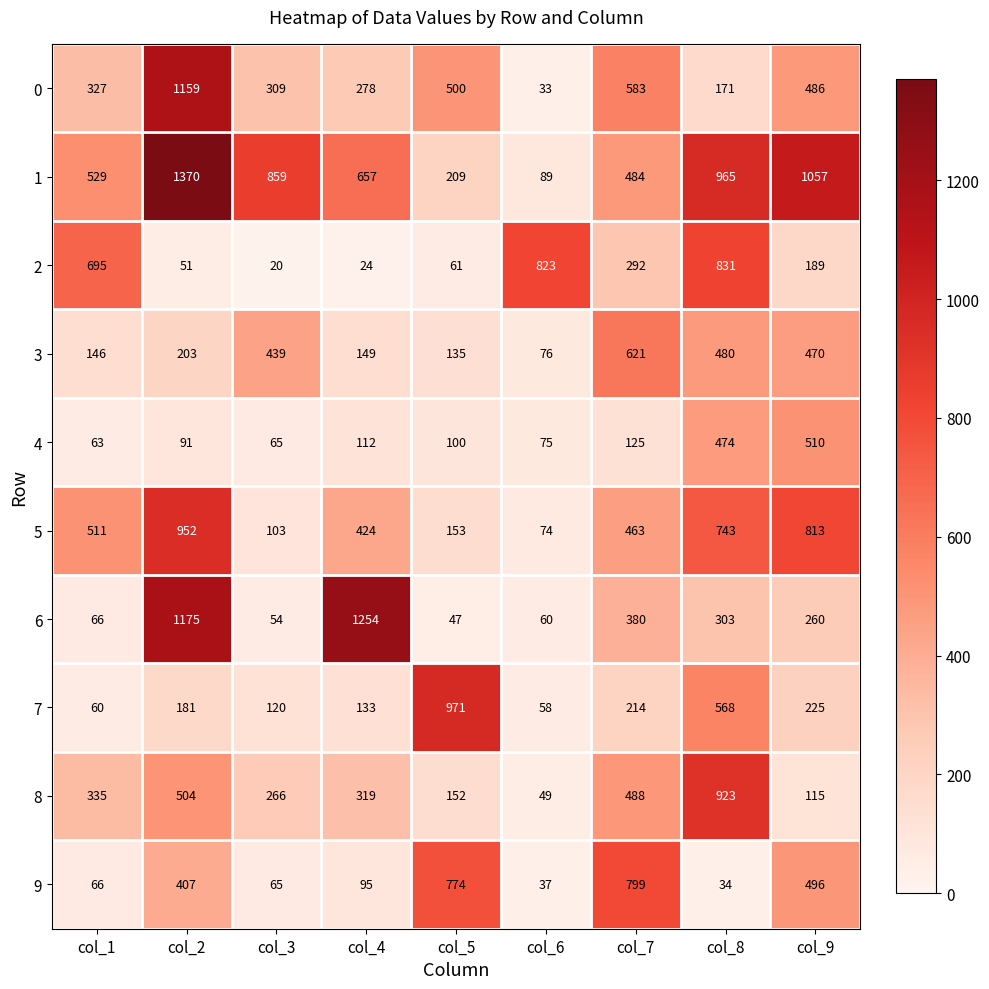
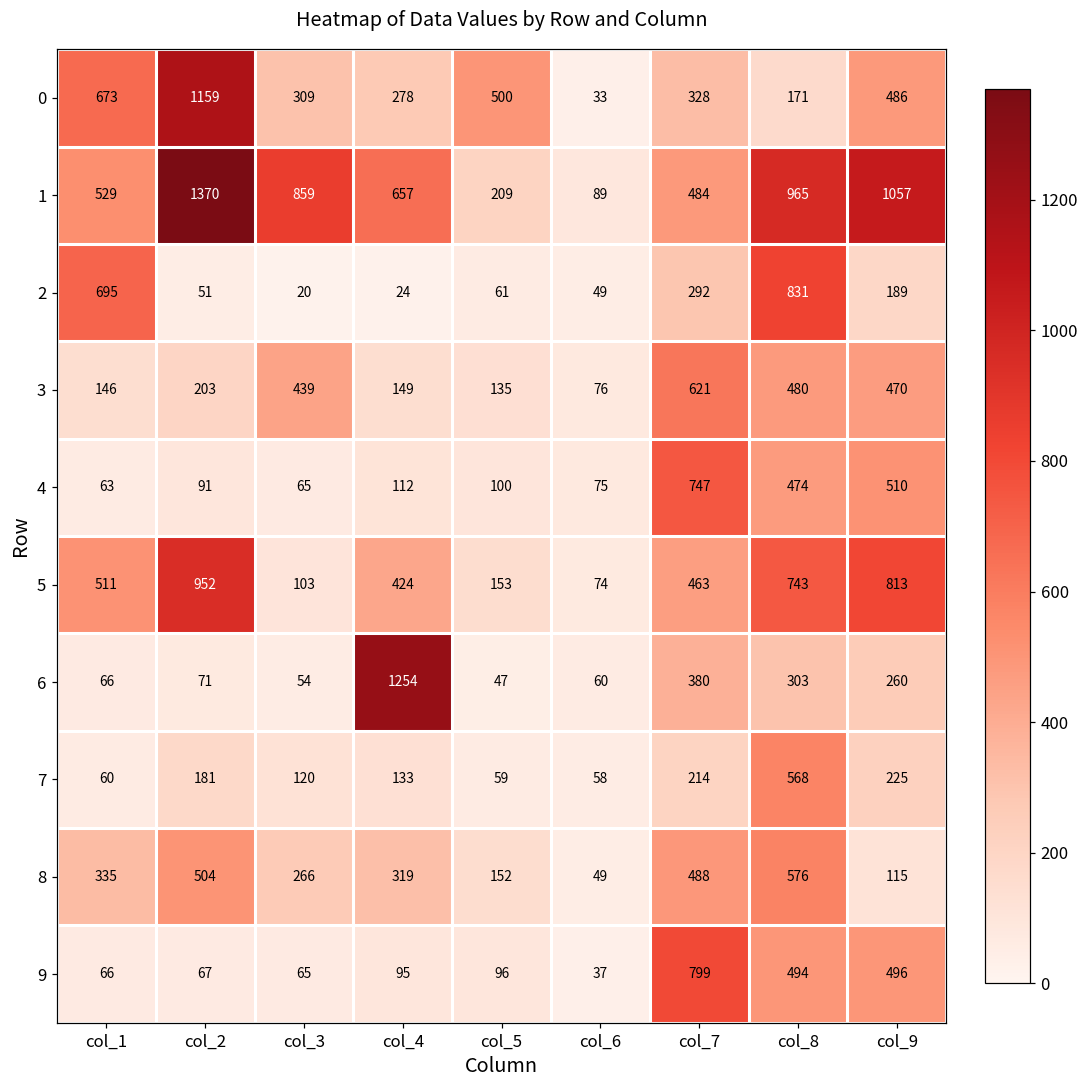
0, col_1: 327 -> 673
0, col_7: 583 -> 328
2, col_6: 823 -> 49
4, col_7: 125 -> 747
6, col_2: 1175 -> 71
7, col_5: 971 -> 59
8, col_8: 923 -> 576
9, col_2: 407 -> 67
9, col_5: 774 -> 96
9, col_8: 34 -> 494
